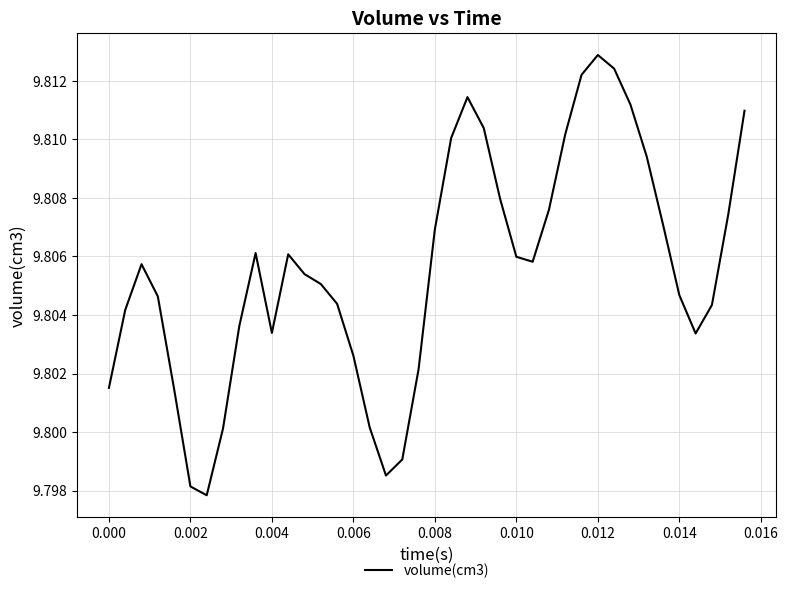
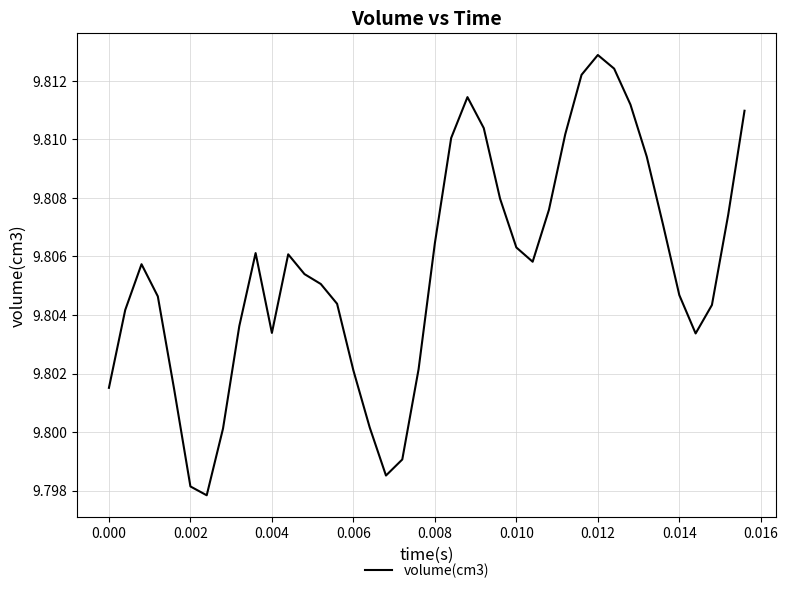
0.006: 9.8026 -> 9.8021
0.008: 9.8069 -> 9.8065
0.010: 9.8060 -> 9.8063
